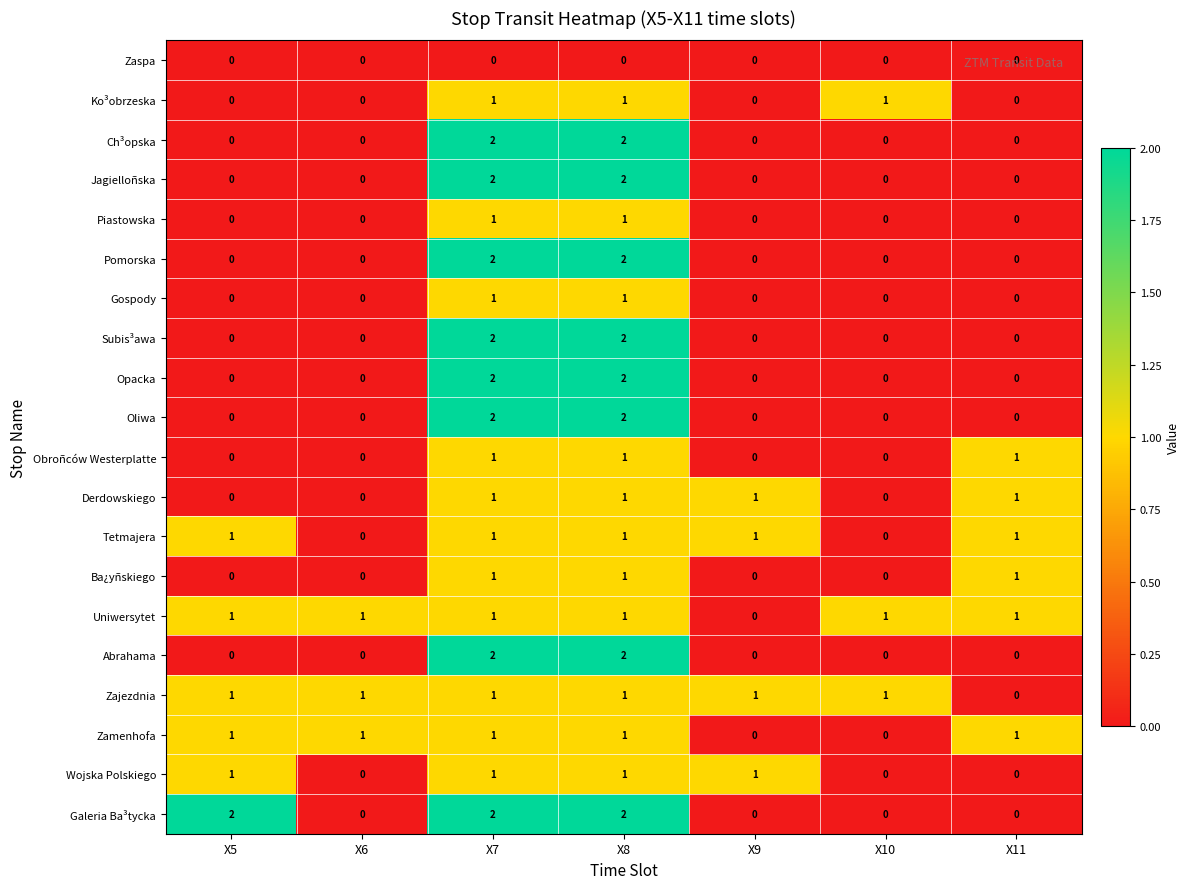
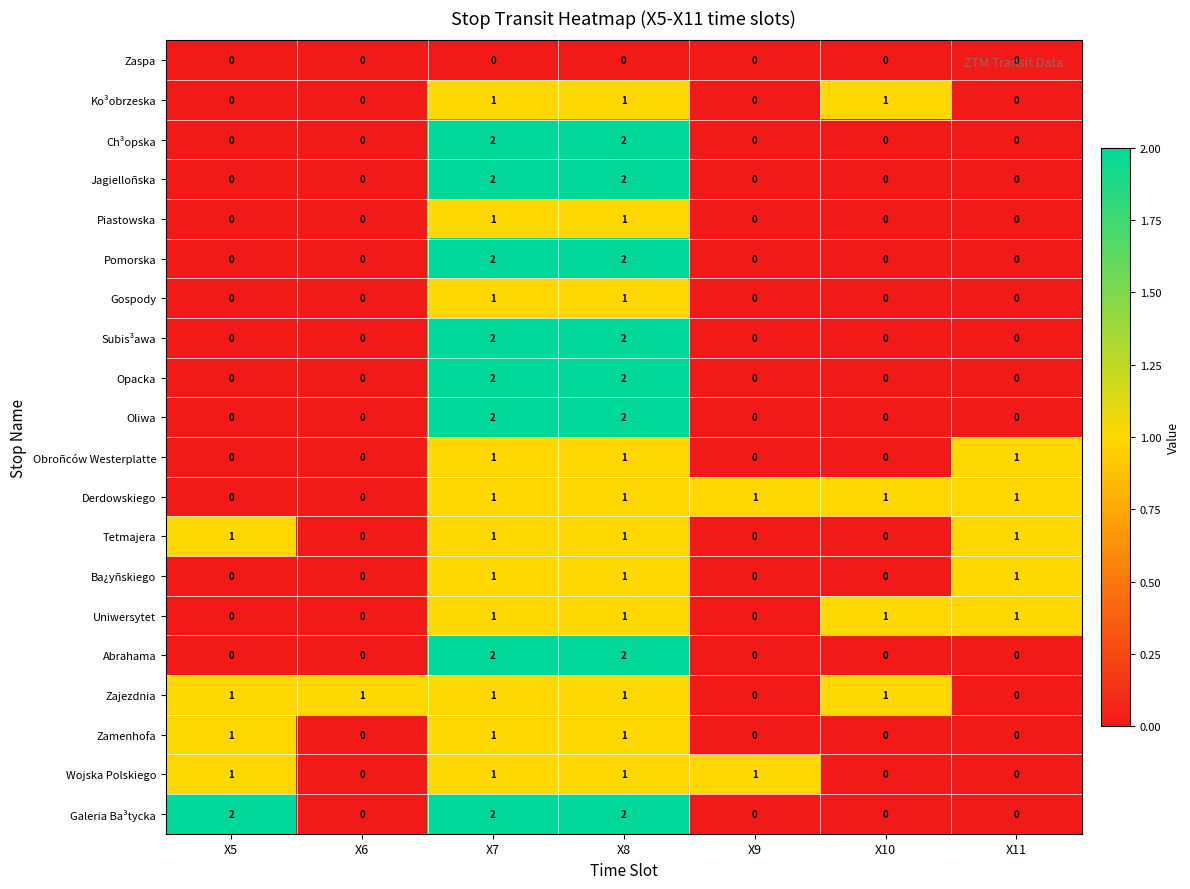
Derdowskiego, X10: 0 -> 1
Tetmajera, X9: 1 -> 0
Uniwersytet, X5: 1 -> 0
Uniwersytet, X6: 1 -> 0
Zajezdnia, X9: 1 -> 0
Zamenhofa, X6: 1 -> 0
Zamenhofa, X11: 1 -> 0
